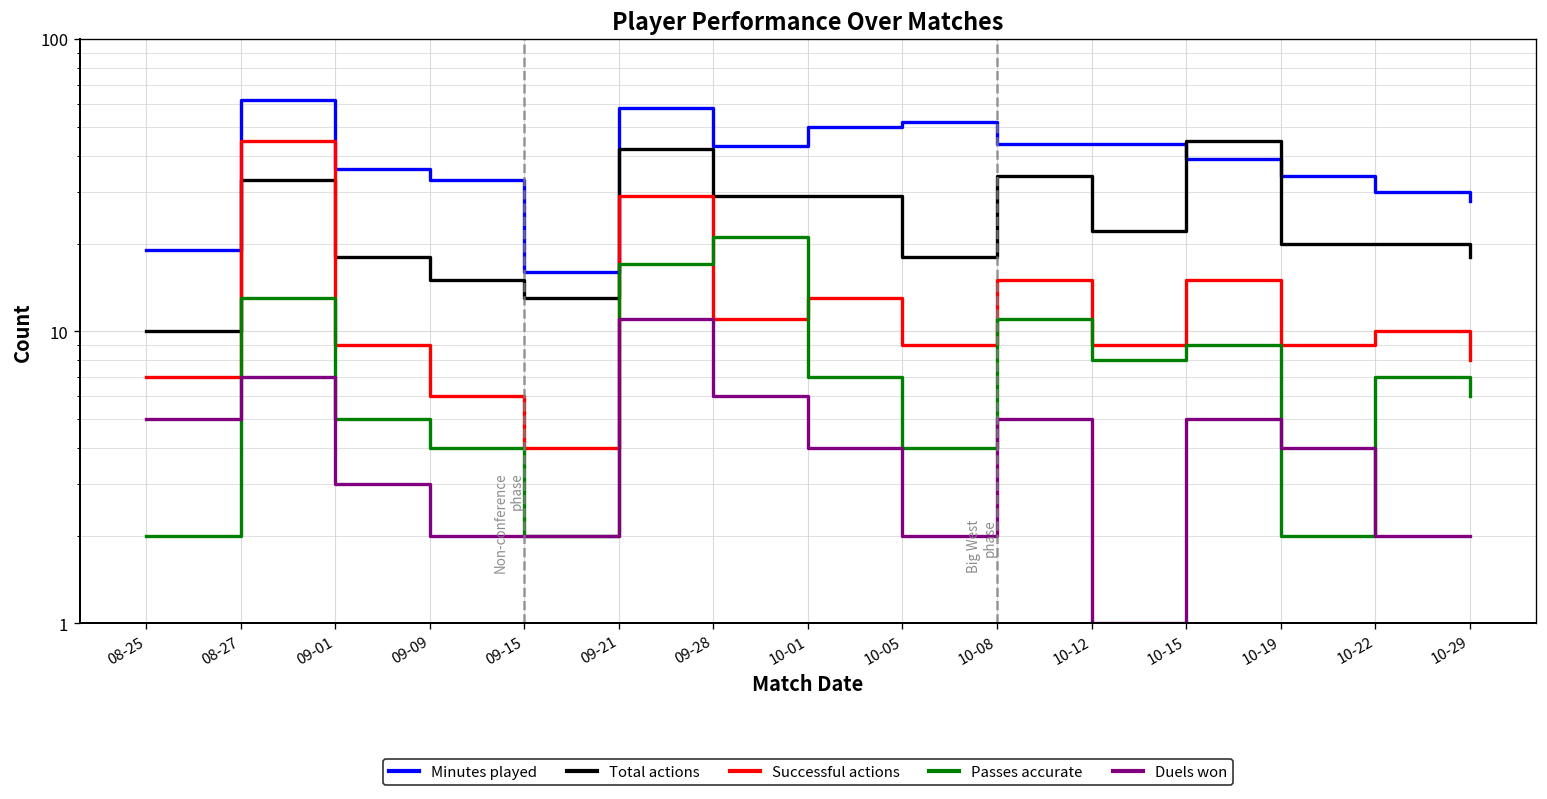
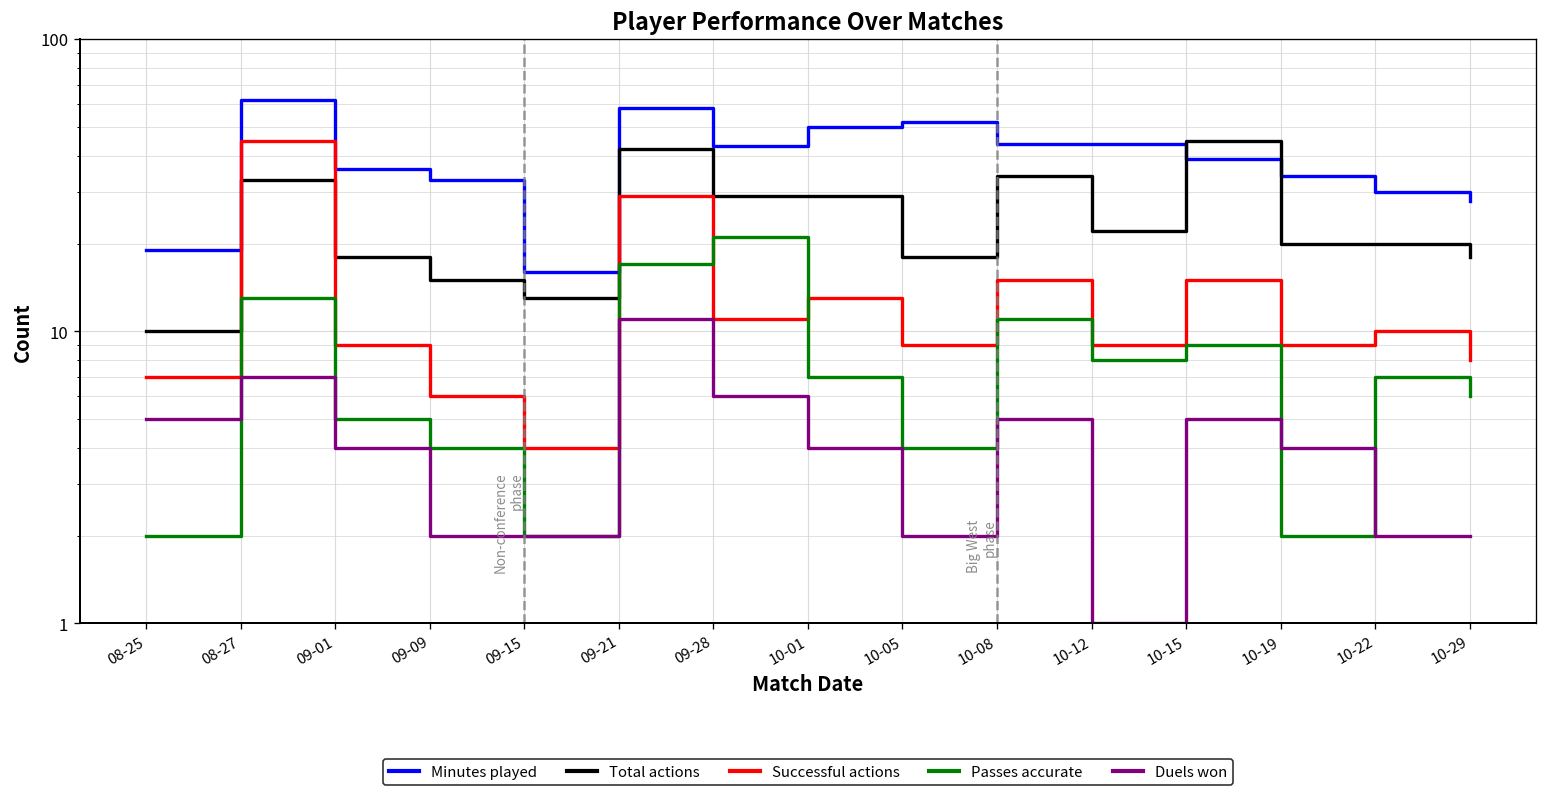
Duels won, 09-01: 3 -> 4
